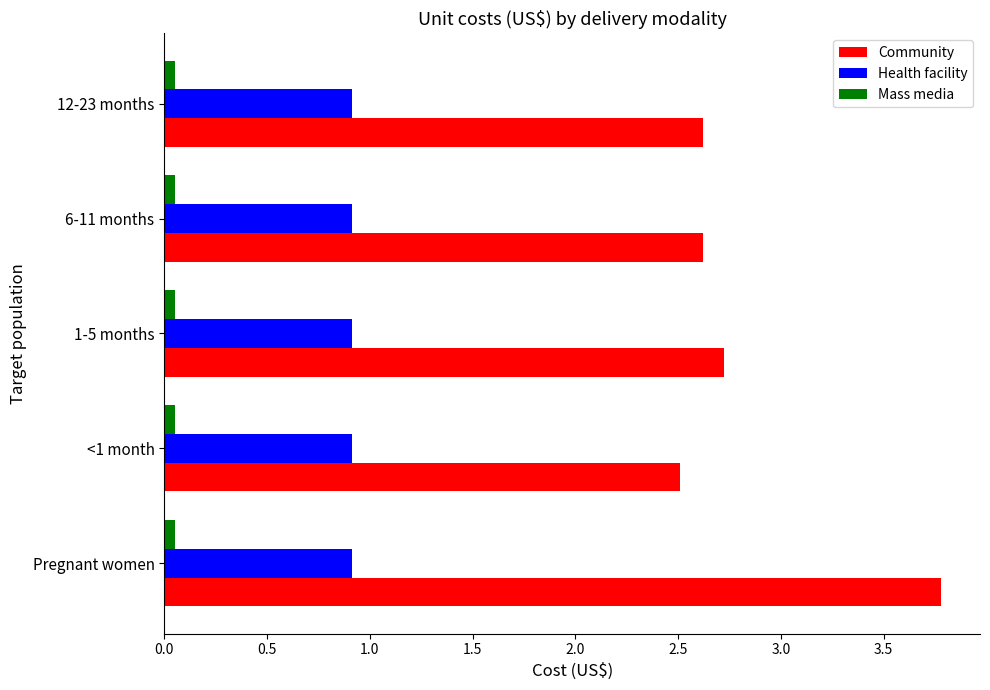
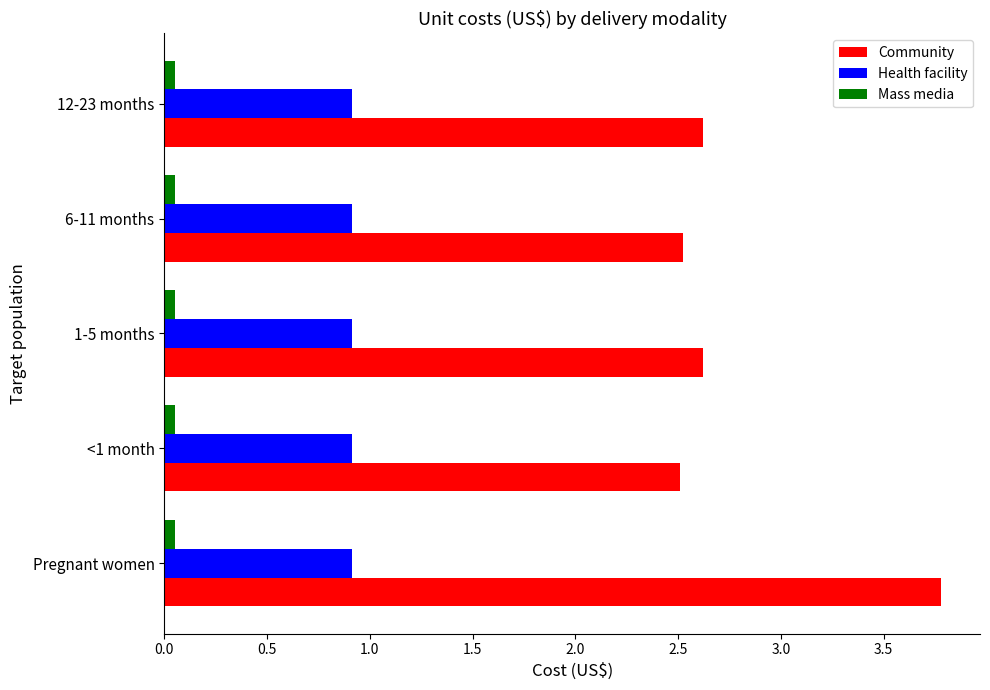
Community, 6-11 months: 2.62 -> 2.53
Community, 1-5 months: 2.72 -> 2.62
